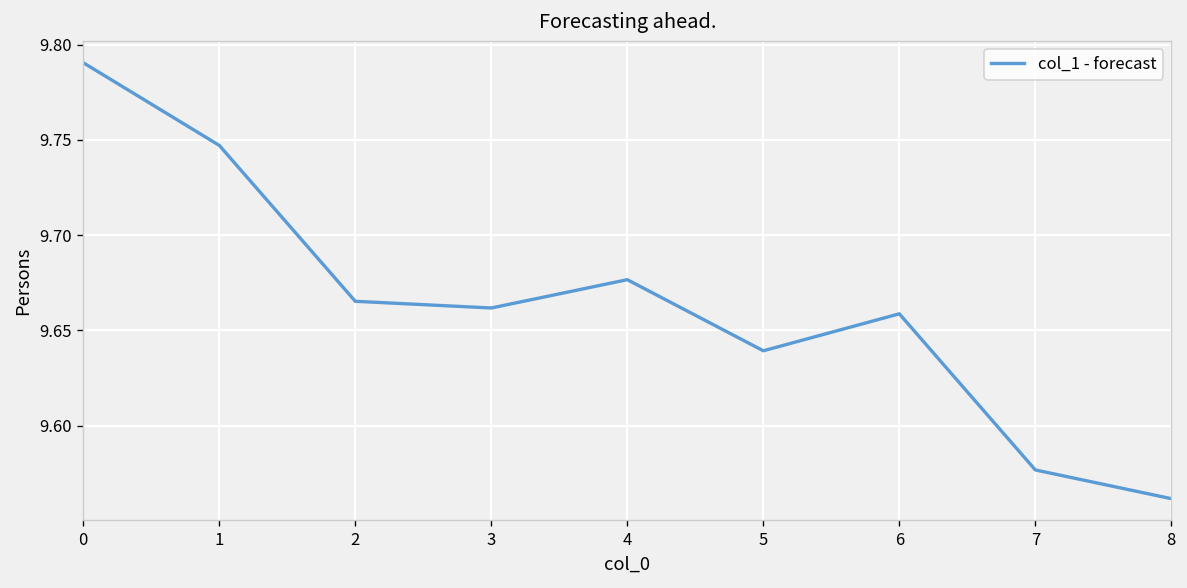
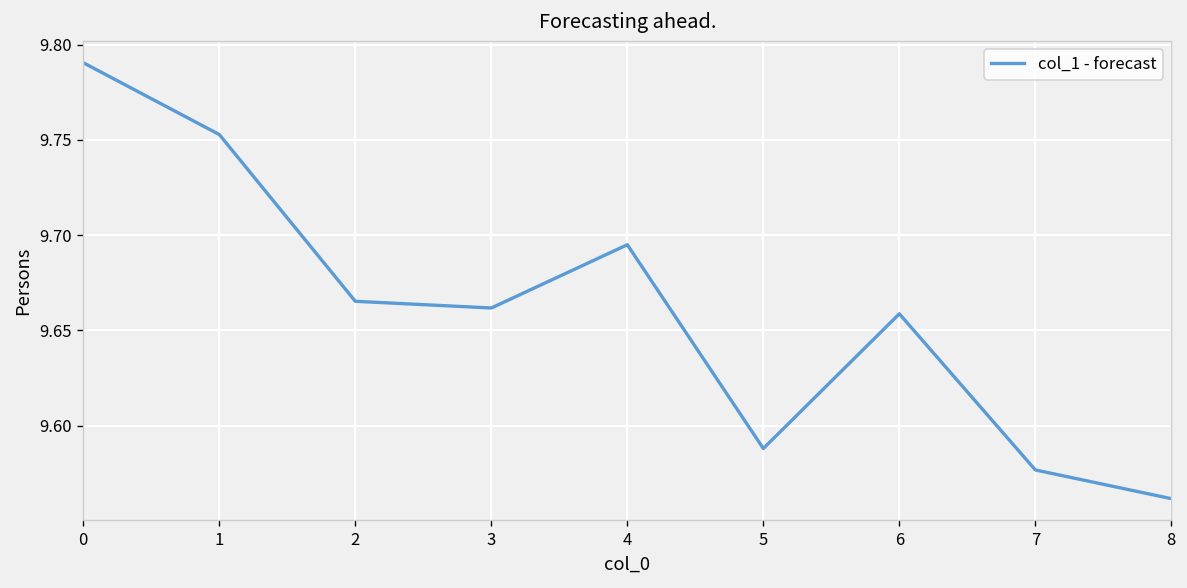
1: 9.747 -> 9.753
4: 9.677 -> 9.695
5: 9.639 -> 9.588
